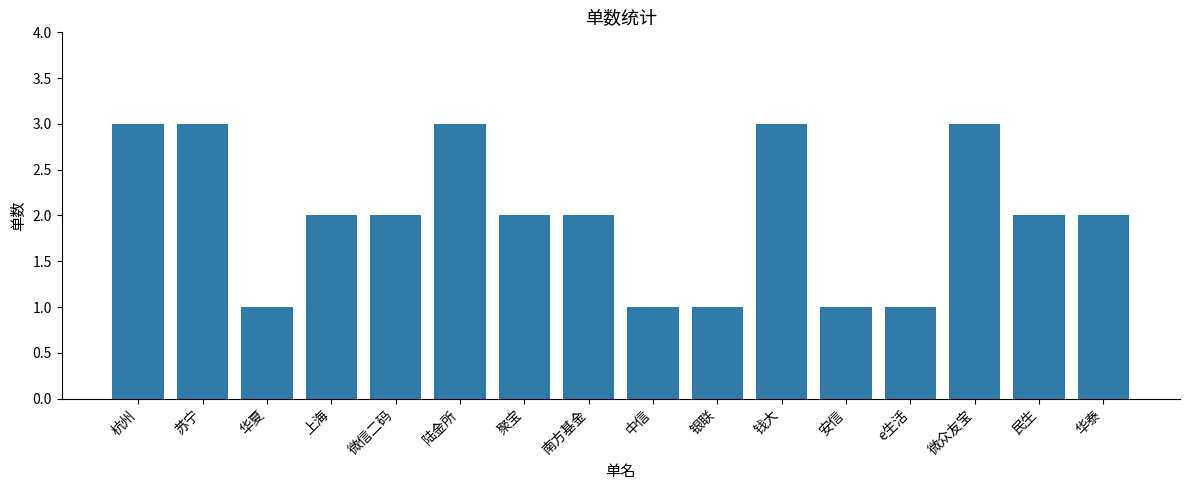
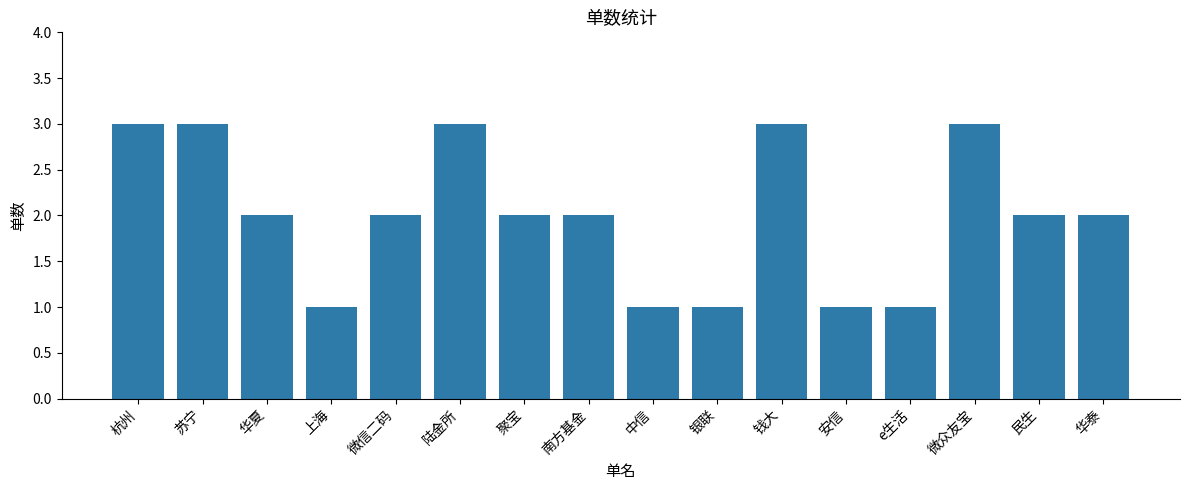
华夏: 1 -> 2
上海: 2 -> 1
